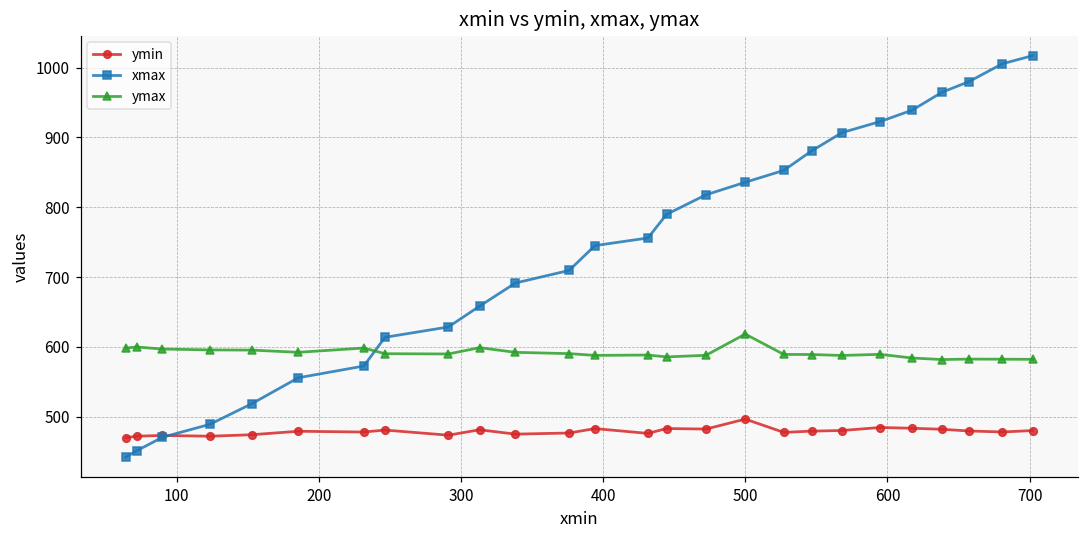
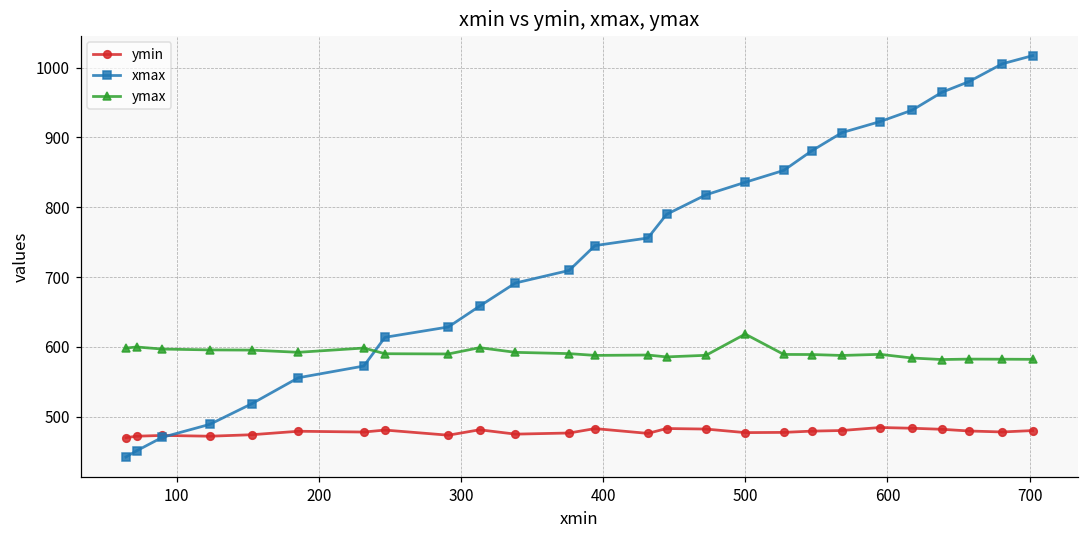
ymin, 500: 500 -> 480
